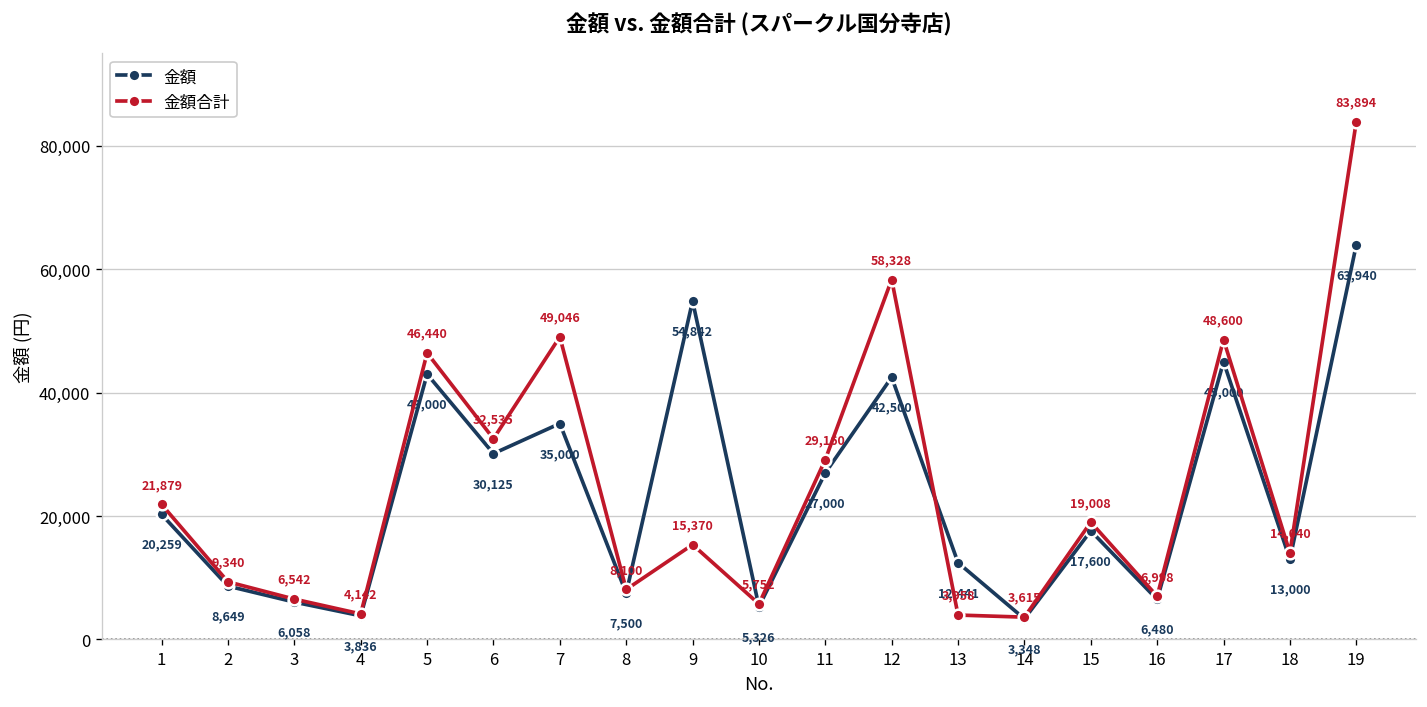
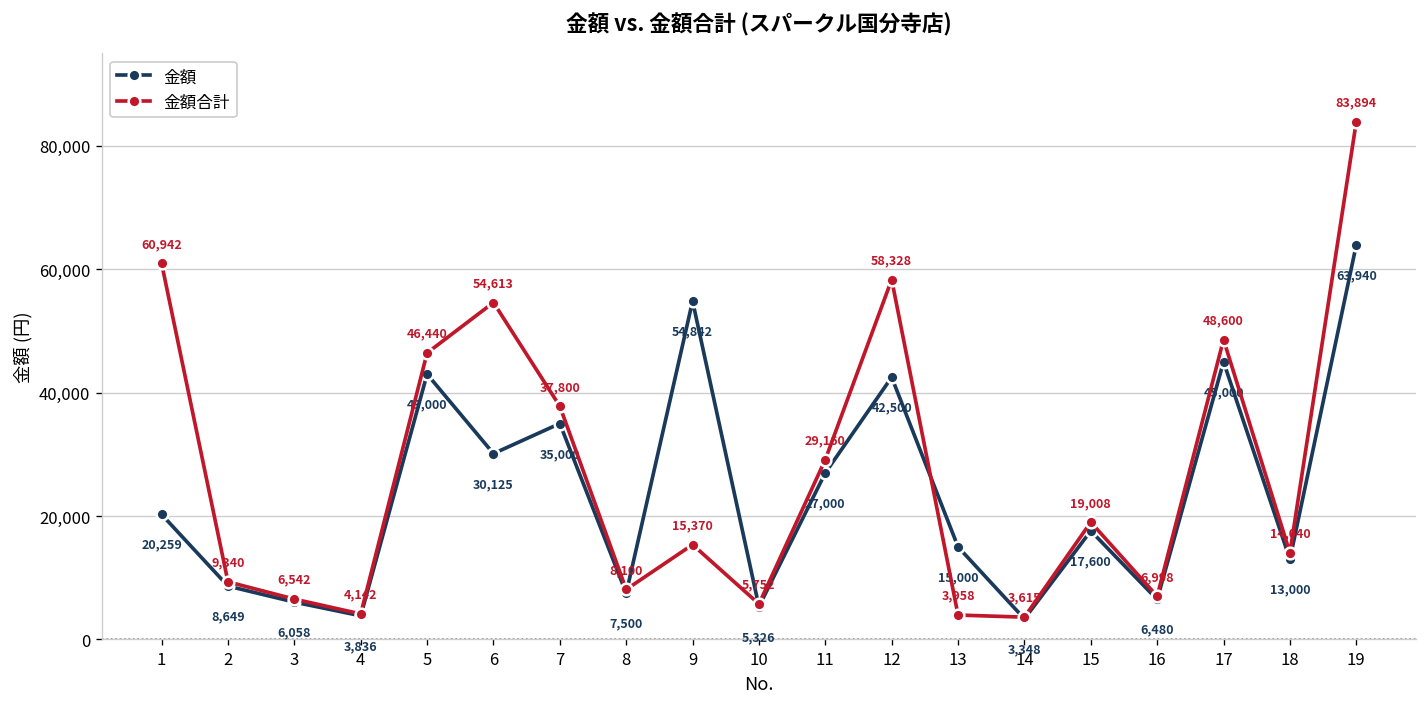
金額合計, 1: 21,879 -> 60,942
金額合計, 6: 32,535 -> 54,613
金額合計, 7: 49,046 -> 37,800
金額, 13: 12,441 -> 15,000
